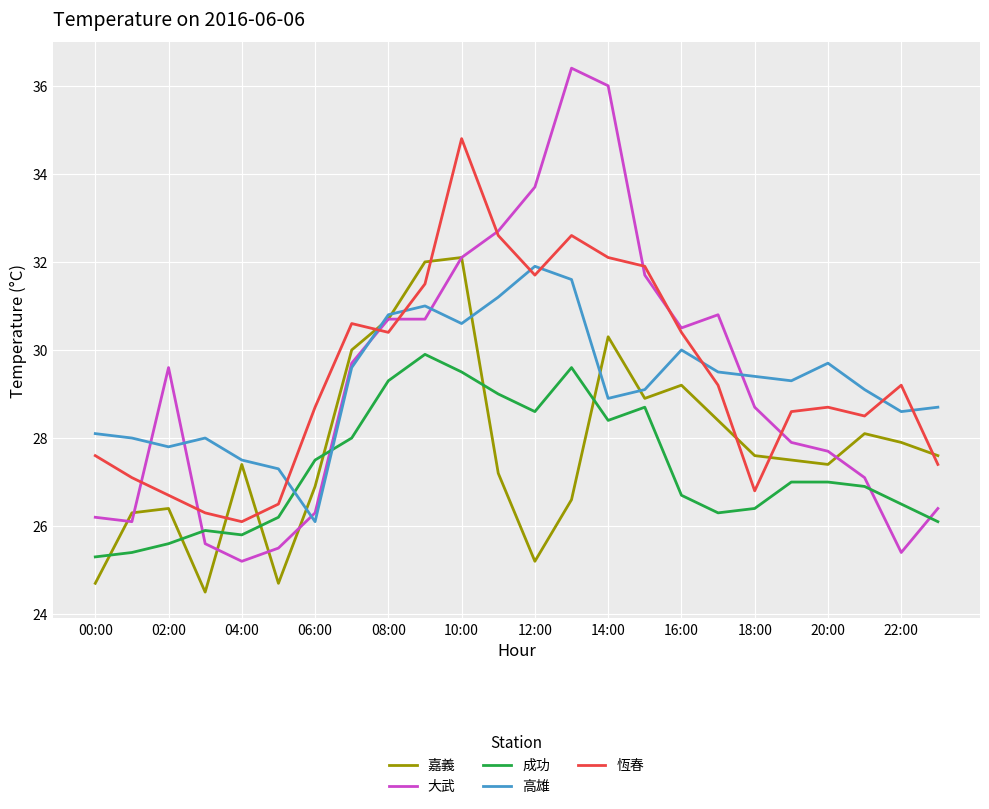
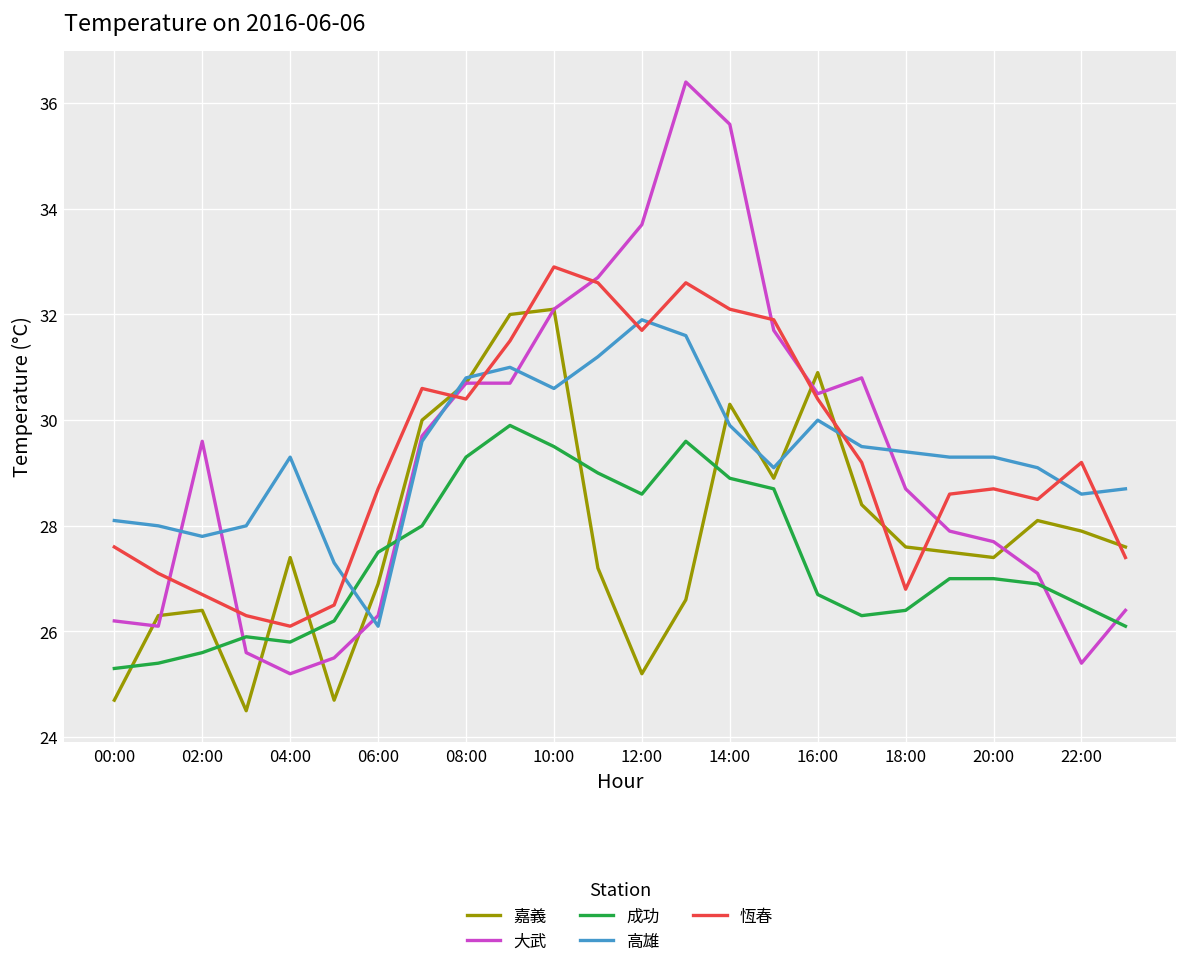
高雄, 04:00: 27.5 -> 29.3
恆春, 10:00: 34.8 -> 32.9
大武, 14:00: 36.0 -> 35.6
成功, 14:00: 28.4 -> 28.9
高雄, 14:00: 28.9 -> 29.9
嘉義, 16:00: 29.2 -> 30.9
高雄, 20:00: 29.7 -> 29.3
